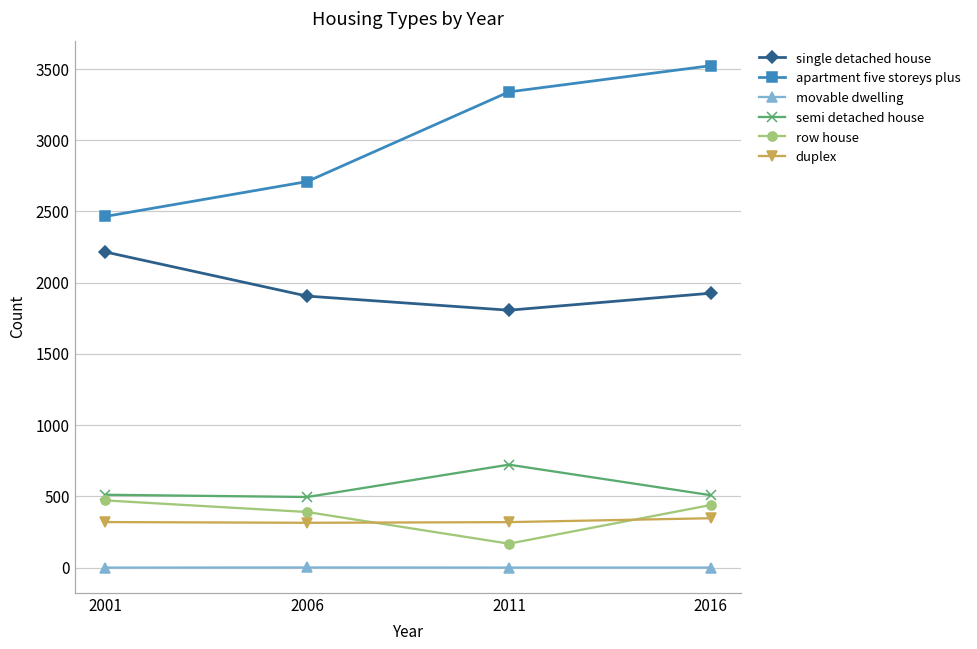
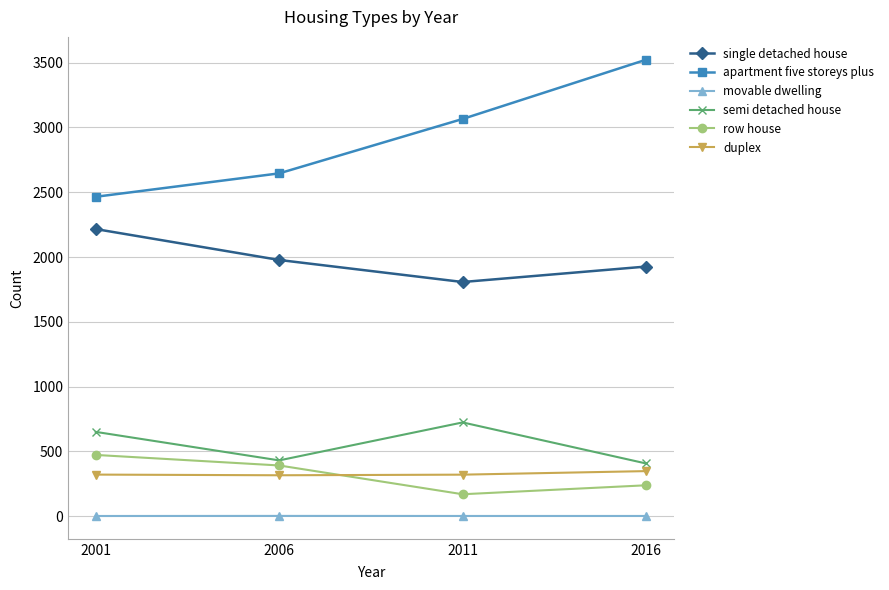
semi detached house, 2001: 510 -> 650
single detached house, 2006: 1910 -> 1980
apartment five storeys plus, 2006: 2710 -> 2650
semi detached house, 2006: 500 -> 430
apartment five storeys plus, 2011: 3340 -> 3070
semi detached house, 2016: 510 -> 410
row house, 2016: 440 -> 240
